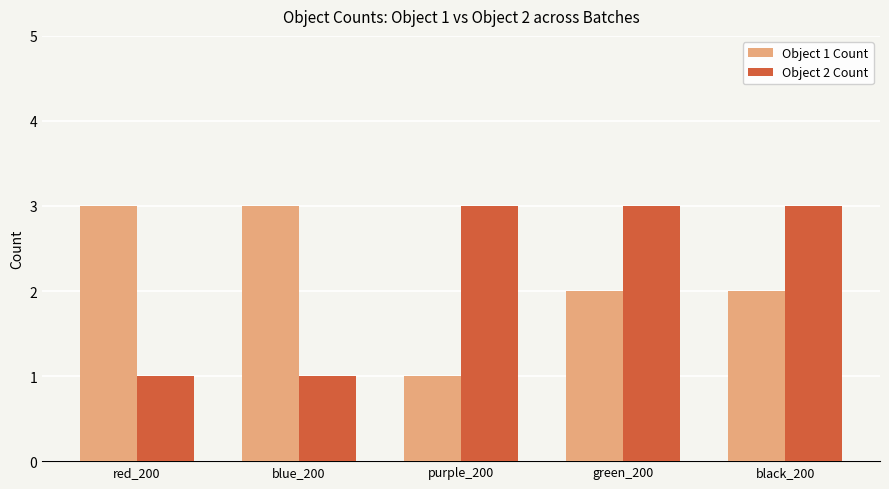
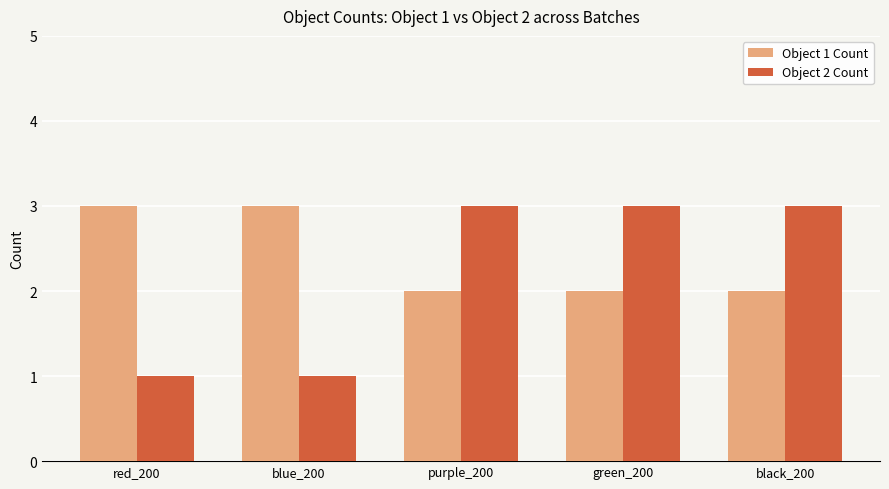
Object 1 Count, purple_200: 1 -> 2
